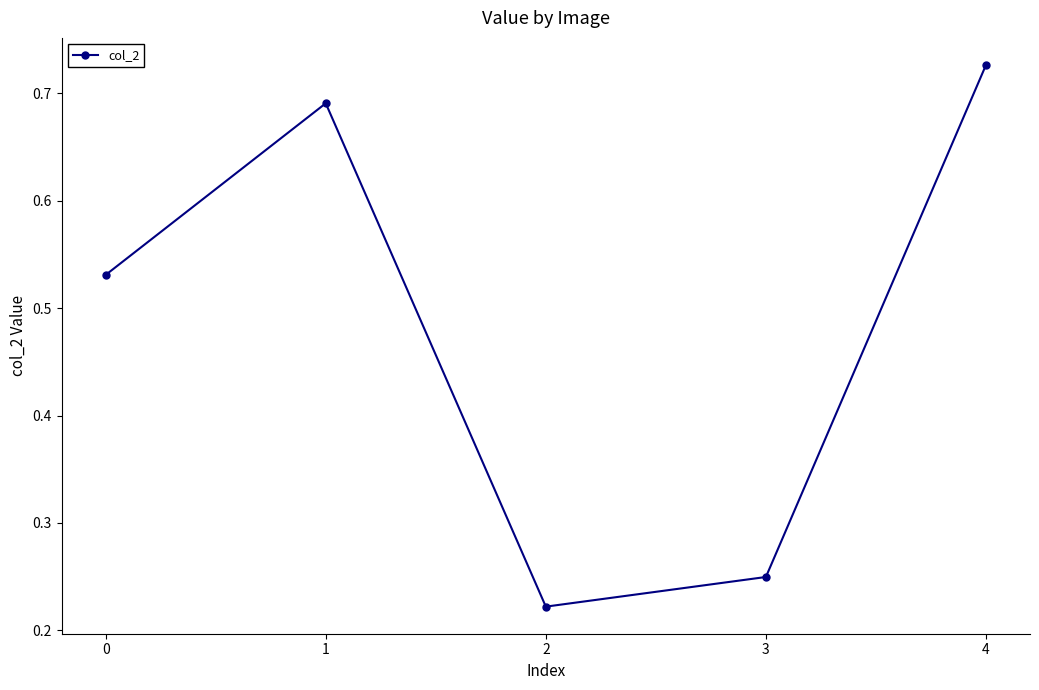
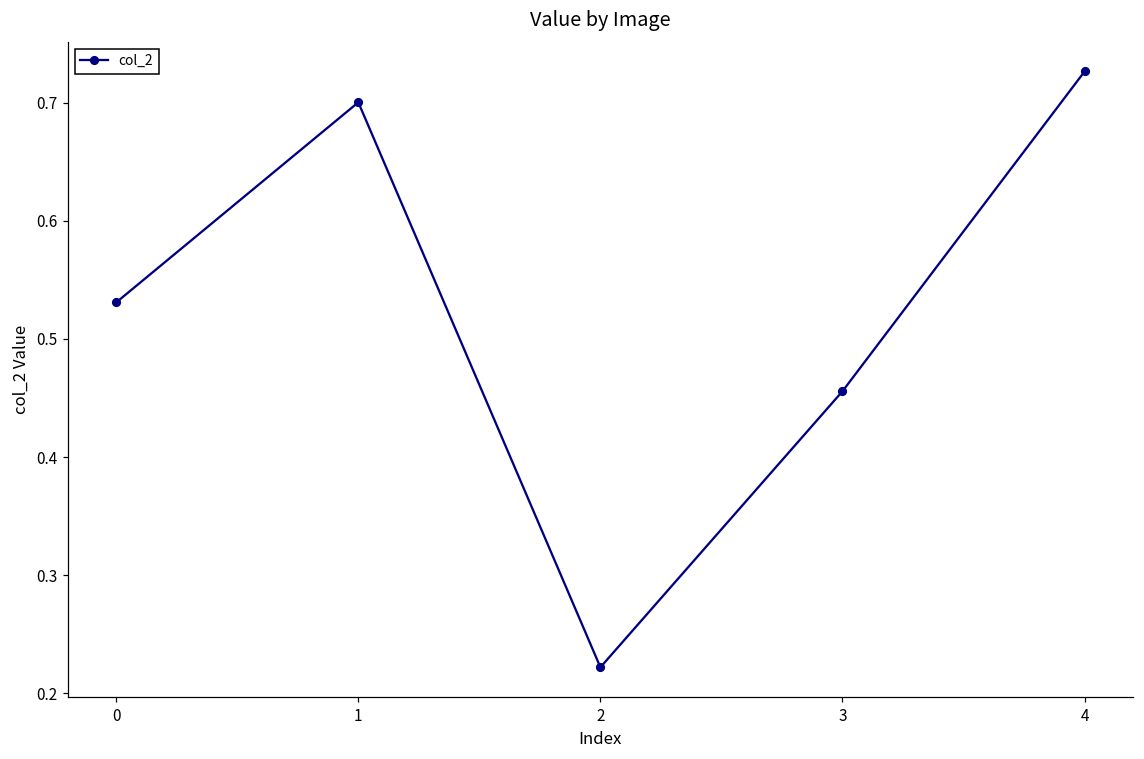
1: 0.691 -> 0.700
3: 0.250 -> 0.456
